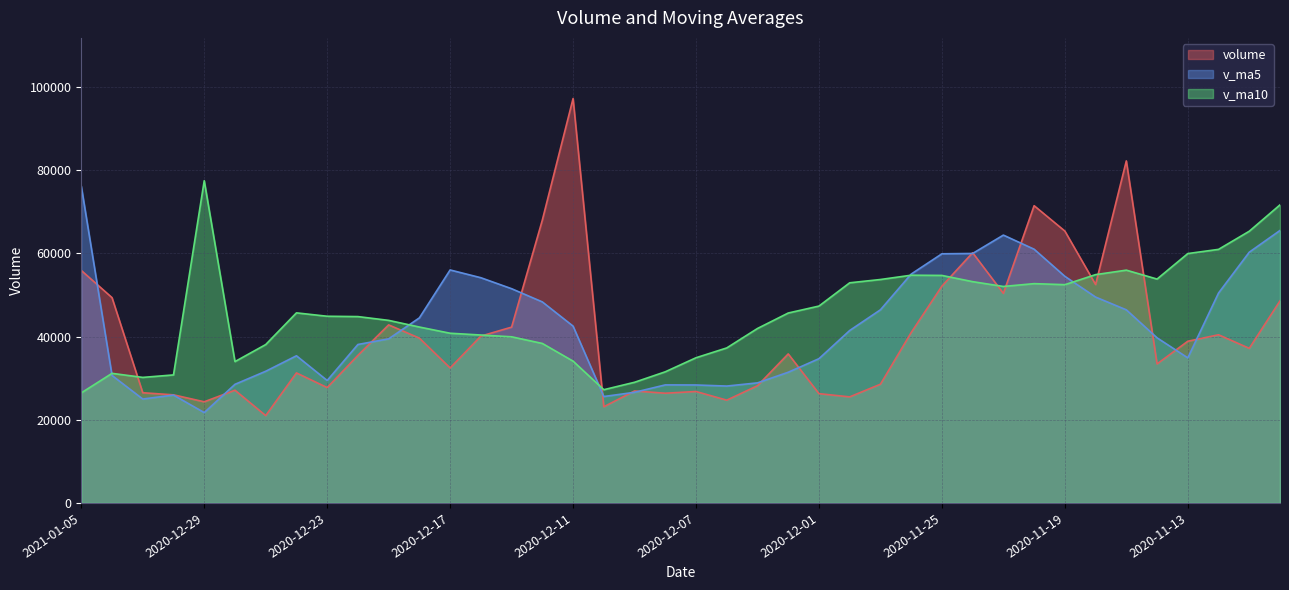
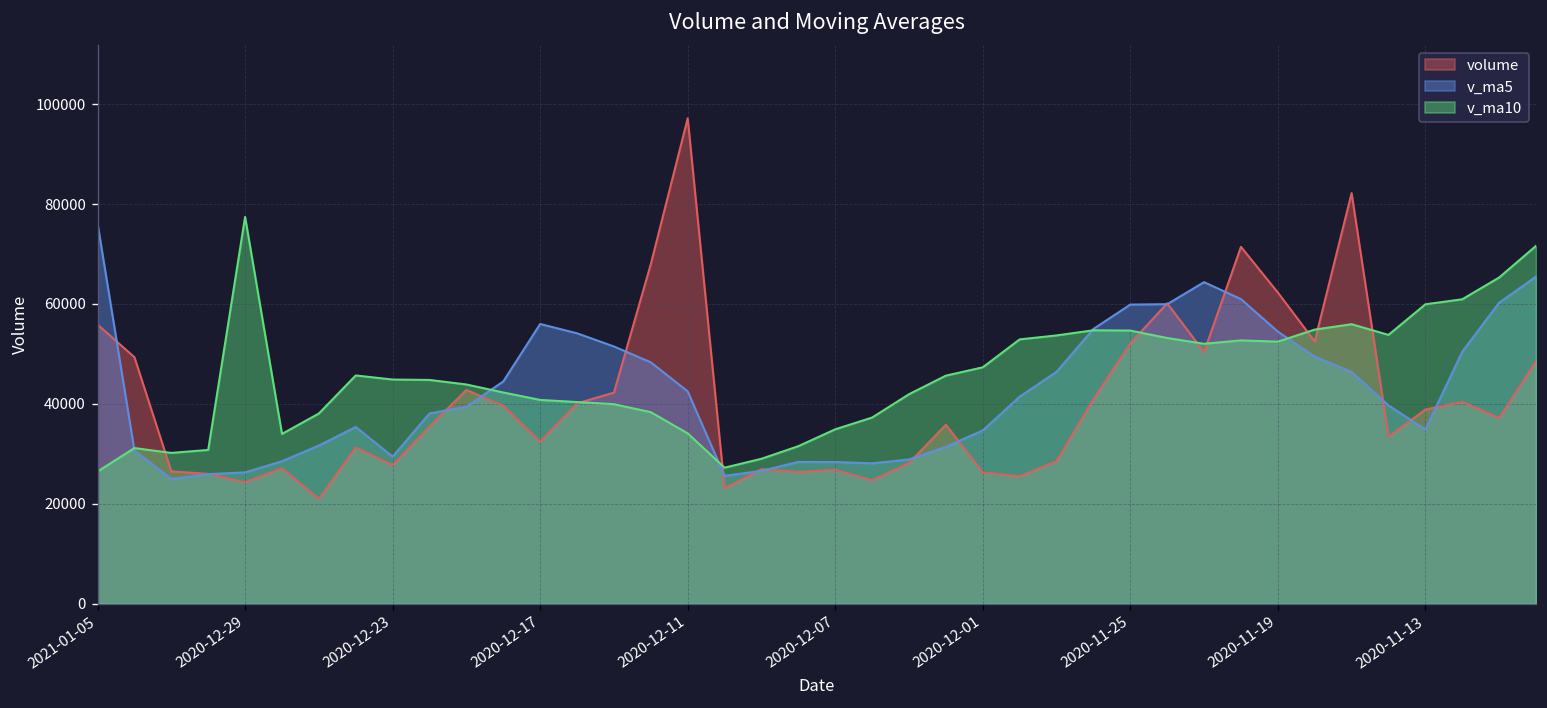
v_ma5, 2020-12-29: 22000 -> 26000
volume, 2020-11-19: 65000 -> 62000
